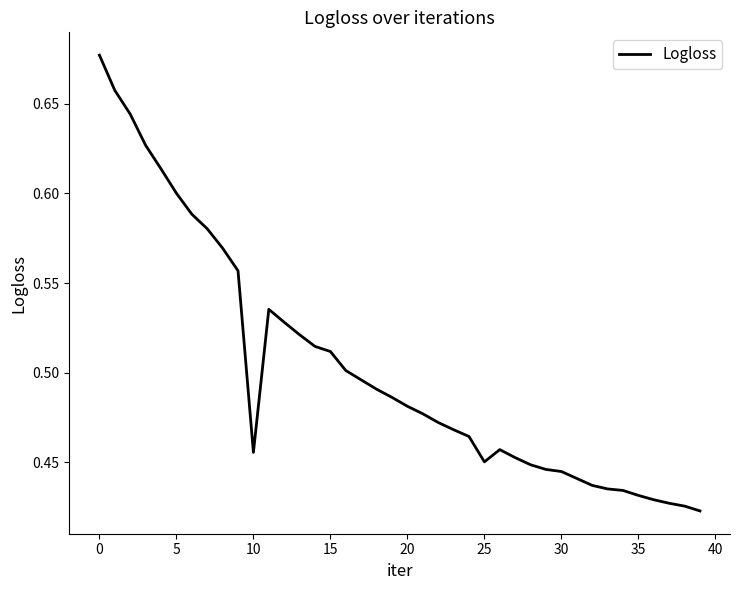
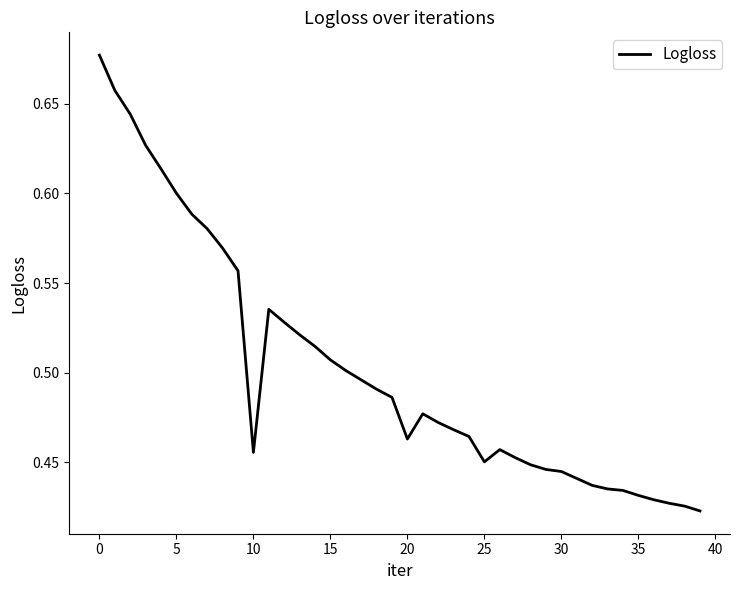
15: 0.512 -> 0.507
20: 0.481 -> 0.463
